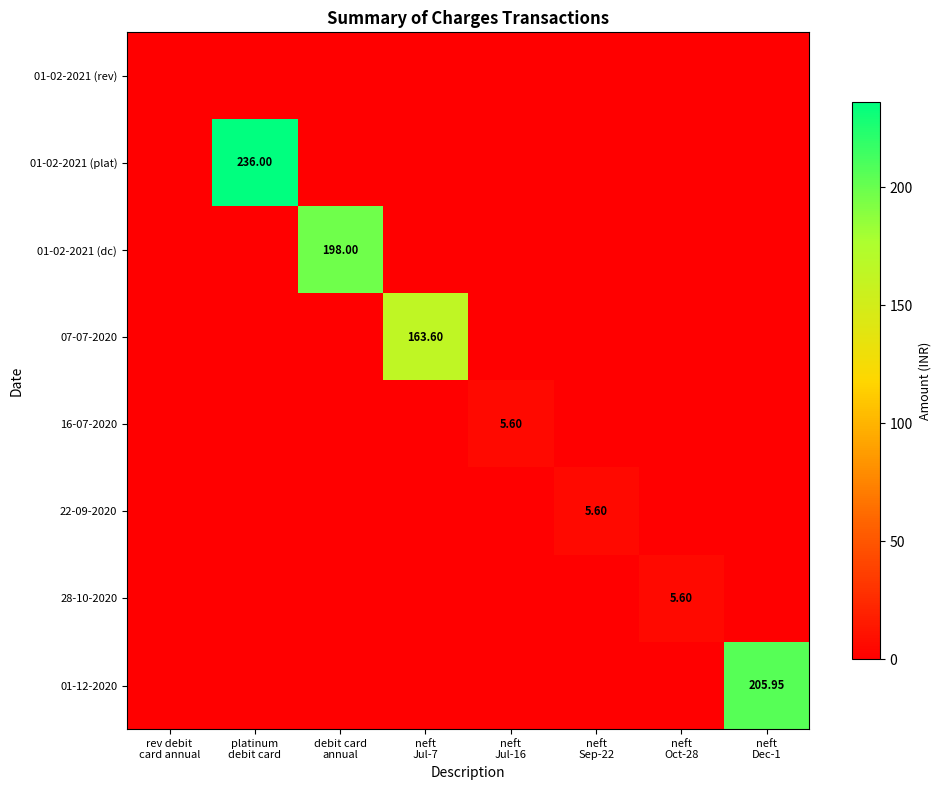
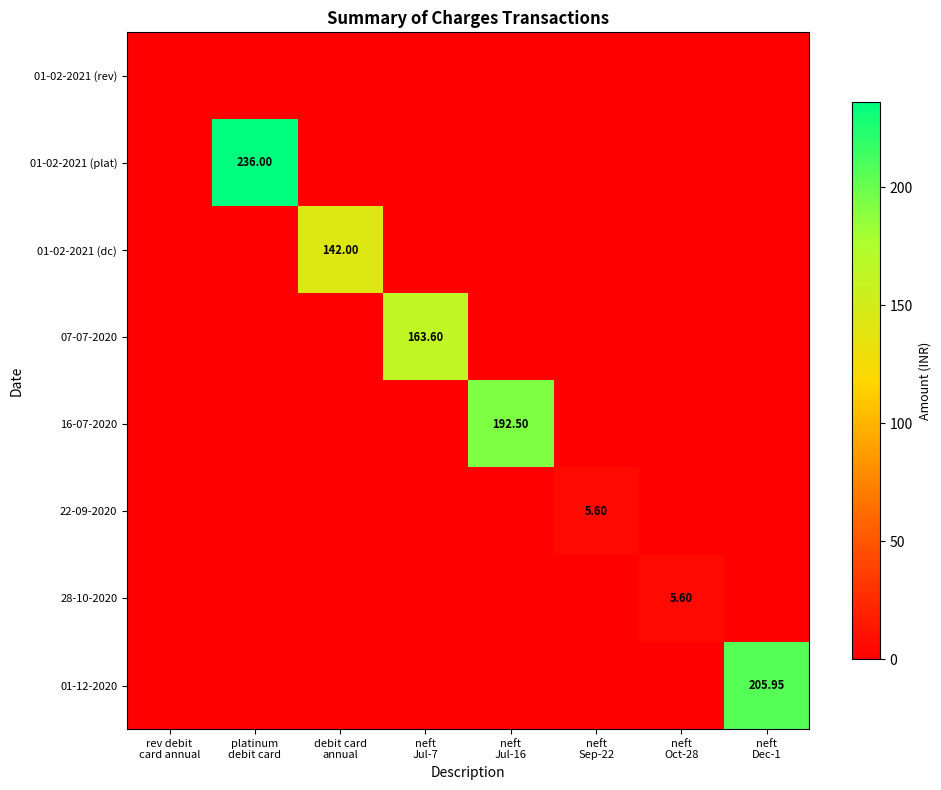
01-02-2021 (dc), debit card annual: 198.00 -> 142.00
16-07-2020, neft Jul-16: 5.60 -> 192.50
